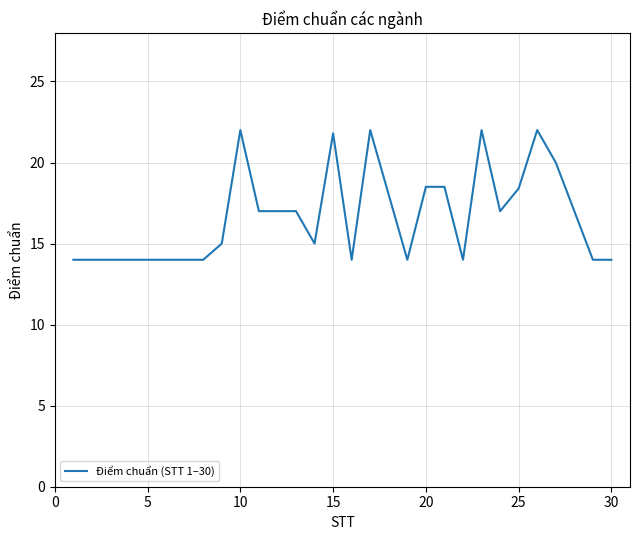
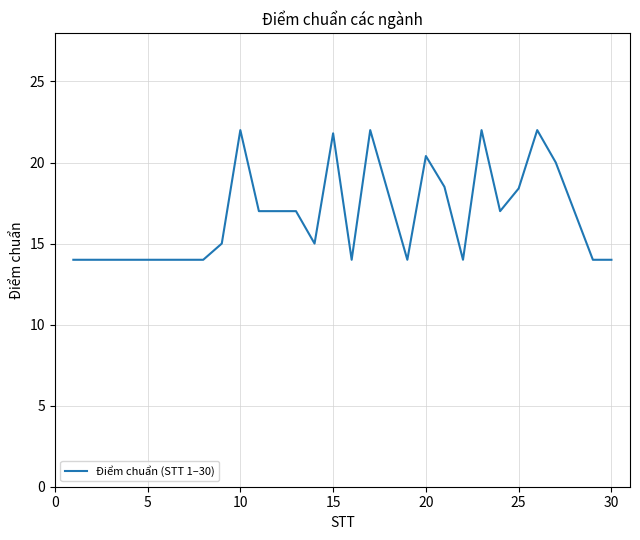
20: 18.5 -> 20.4
